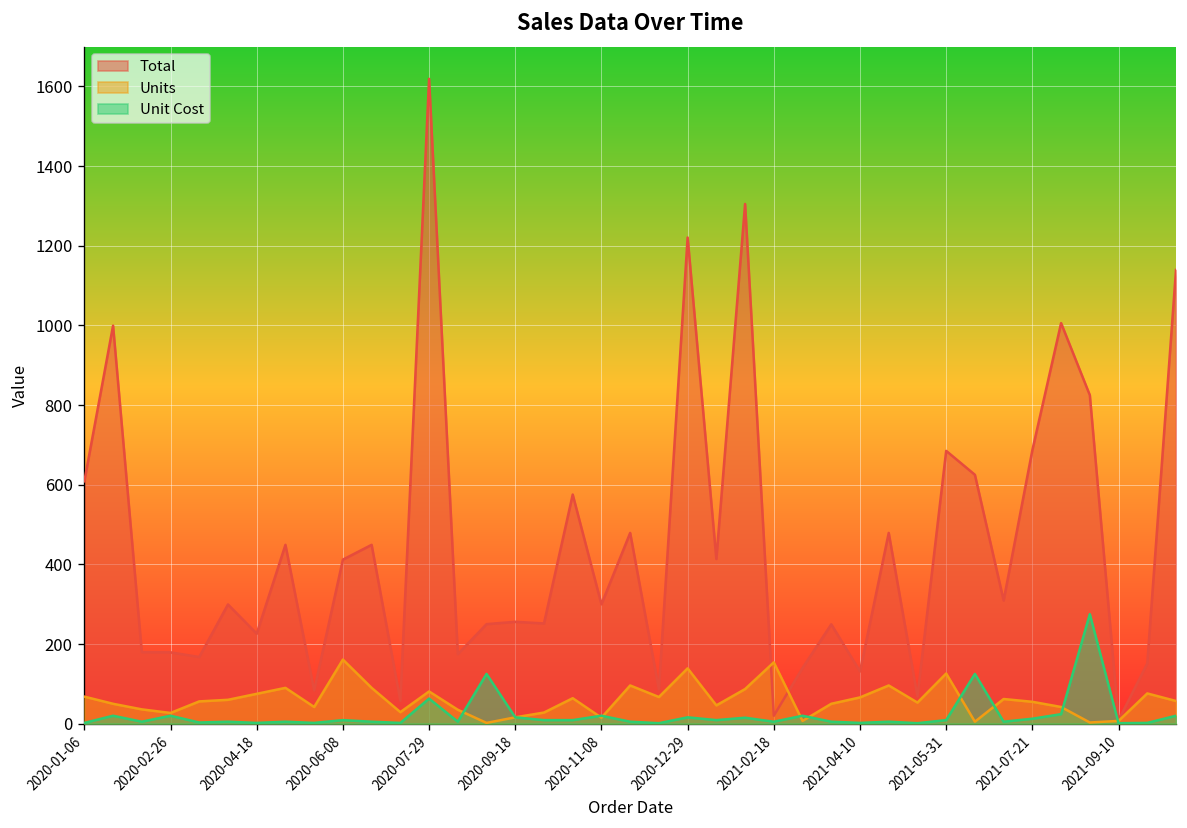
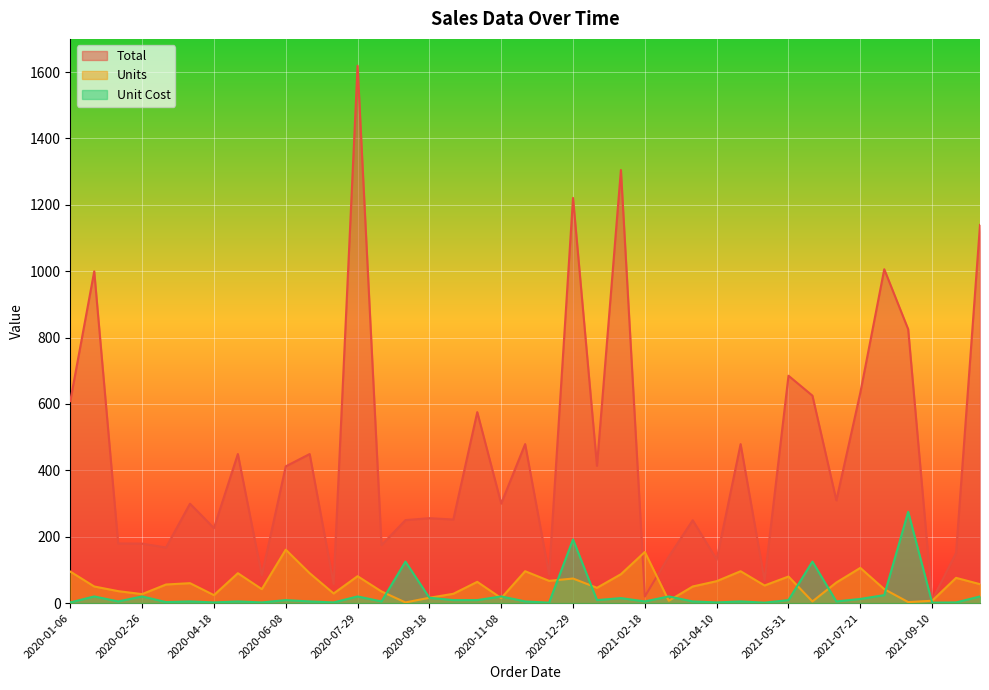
Units, 2020-01-06: 70 -> 100
Units, 2020-04-18: 80 -> 20
Unit Cost, 2020-07-29: 60 -> 20
Units, 2020-12-29: 140 -> 70
Unit Cost, 2020-12-29: 20 -> 190
Units, 2021-05-31: 130 -> 80
Total, 2021-07-21: 690 -> 630
Units, 2021-07-21: 60 -> 110
